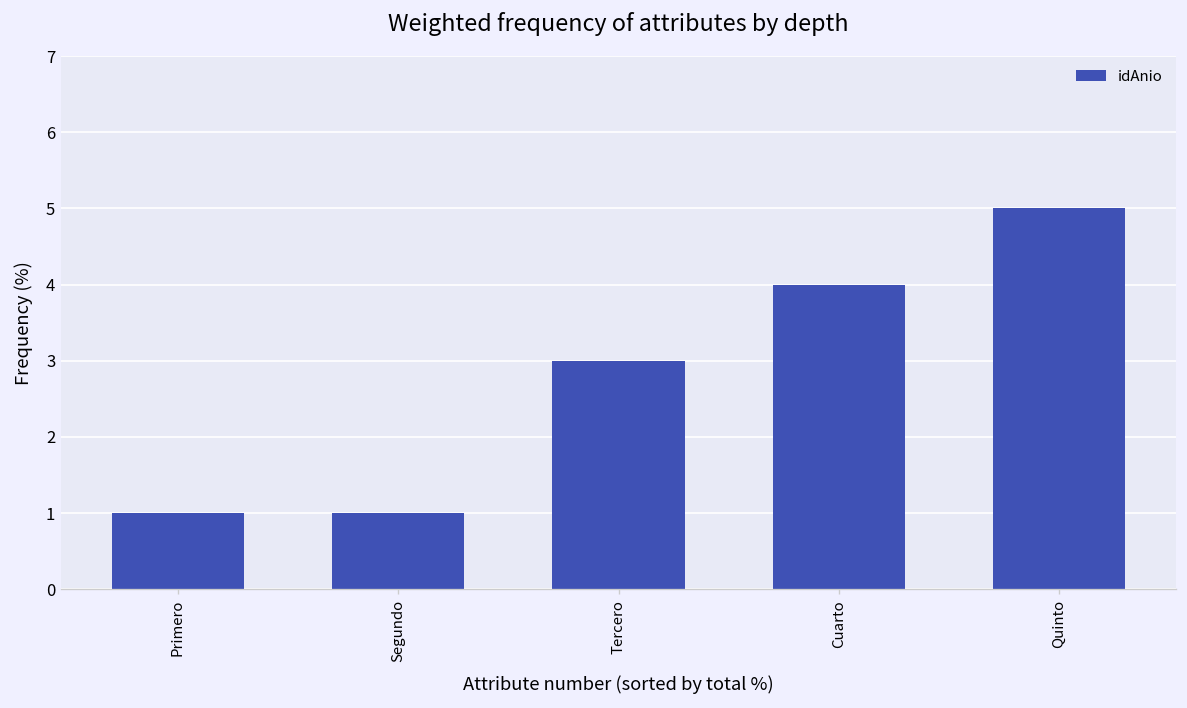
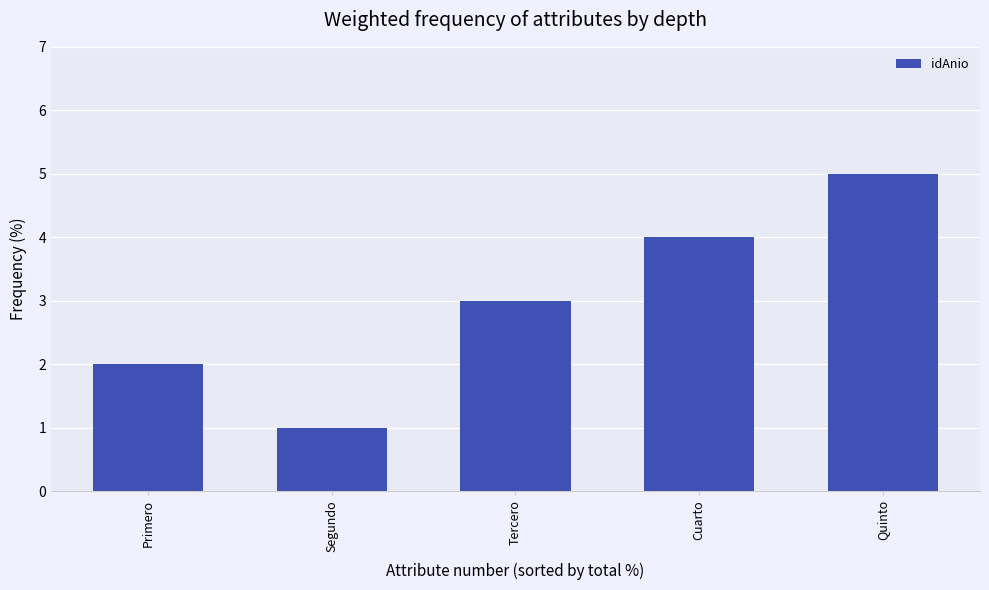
Primero: 1 -> 2
